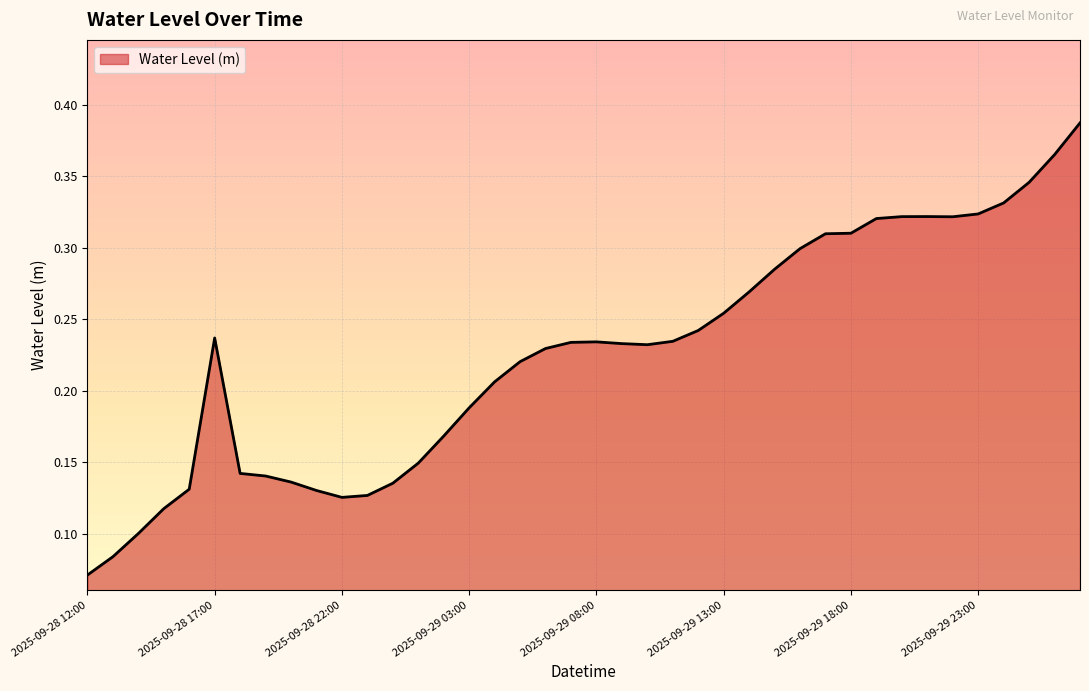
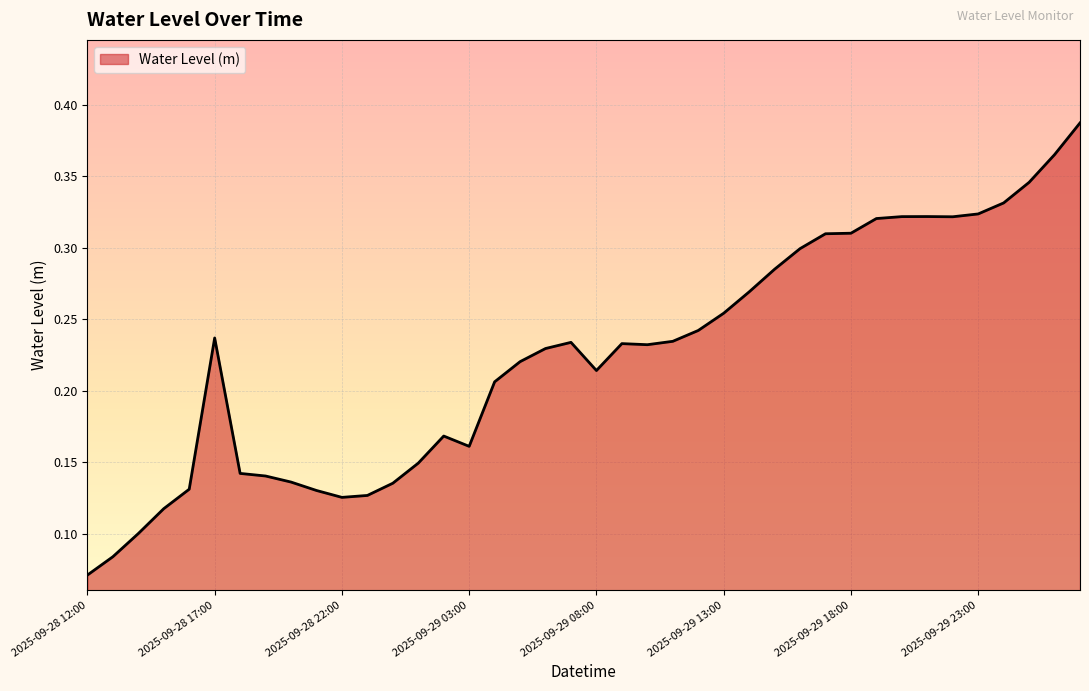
2025-09-29 03:00: 0.188 -> 0.161
2025-09-29 08:00: 0.234 -> 0.214
